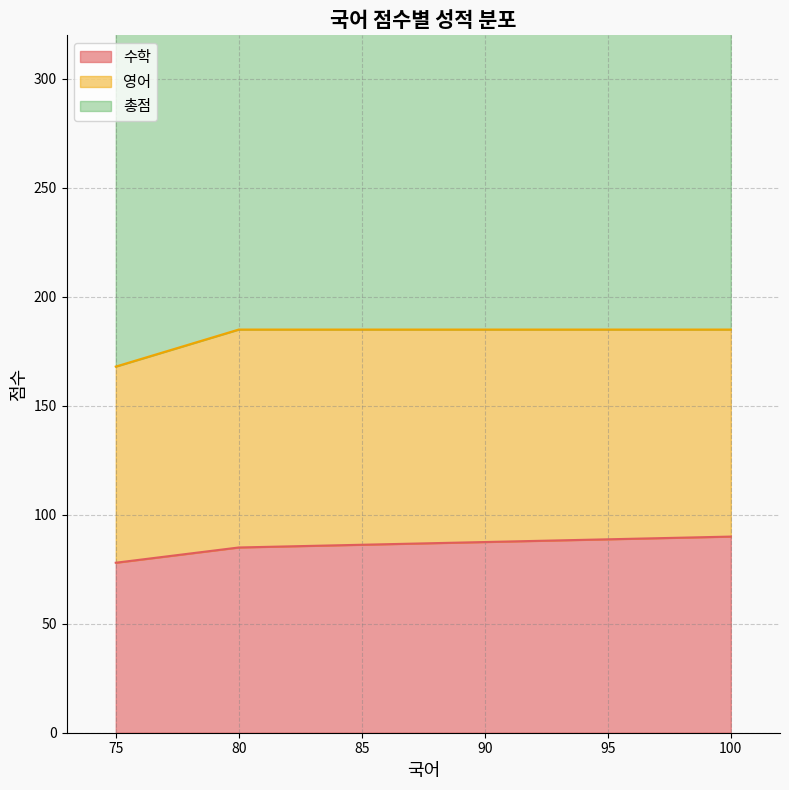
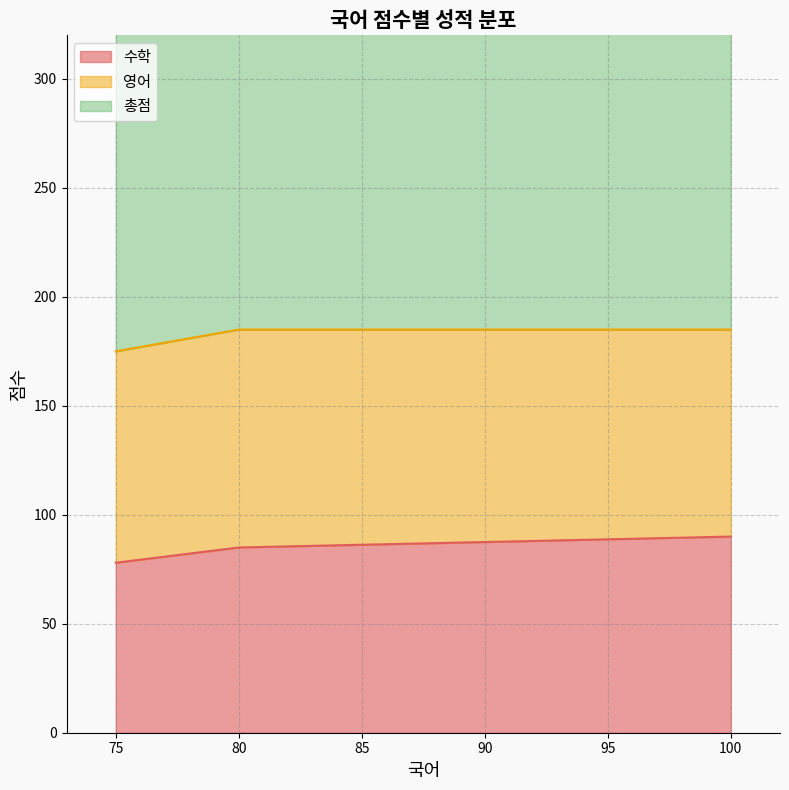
영어, 75: 90 -> 97
